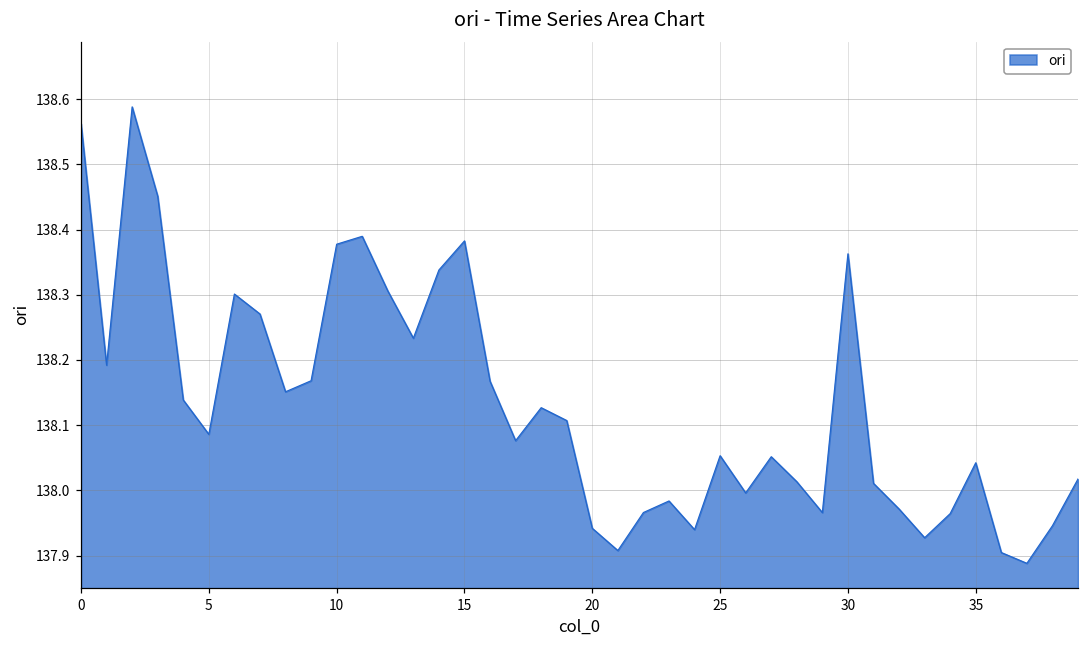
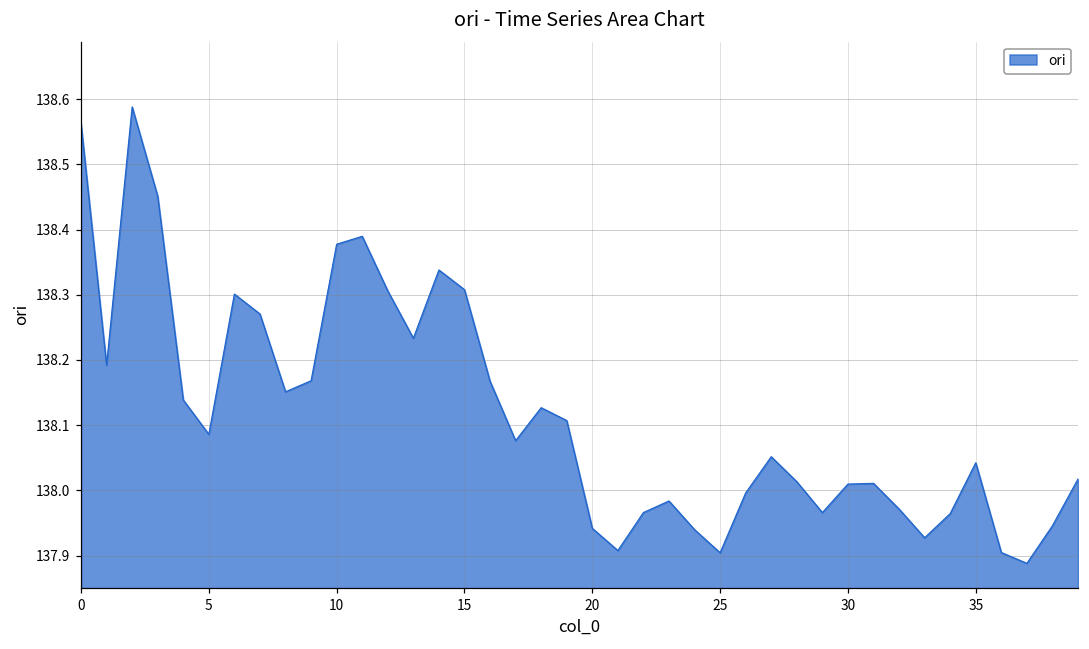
15: 138.38 -> 138.31
25: 138.05 -> 137.90
30: 138.36 -> 138.01
